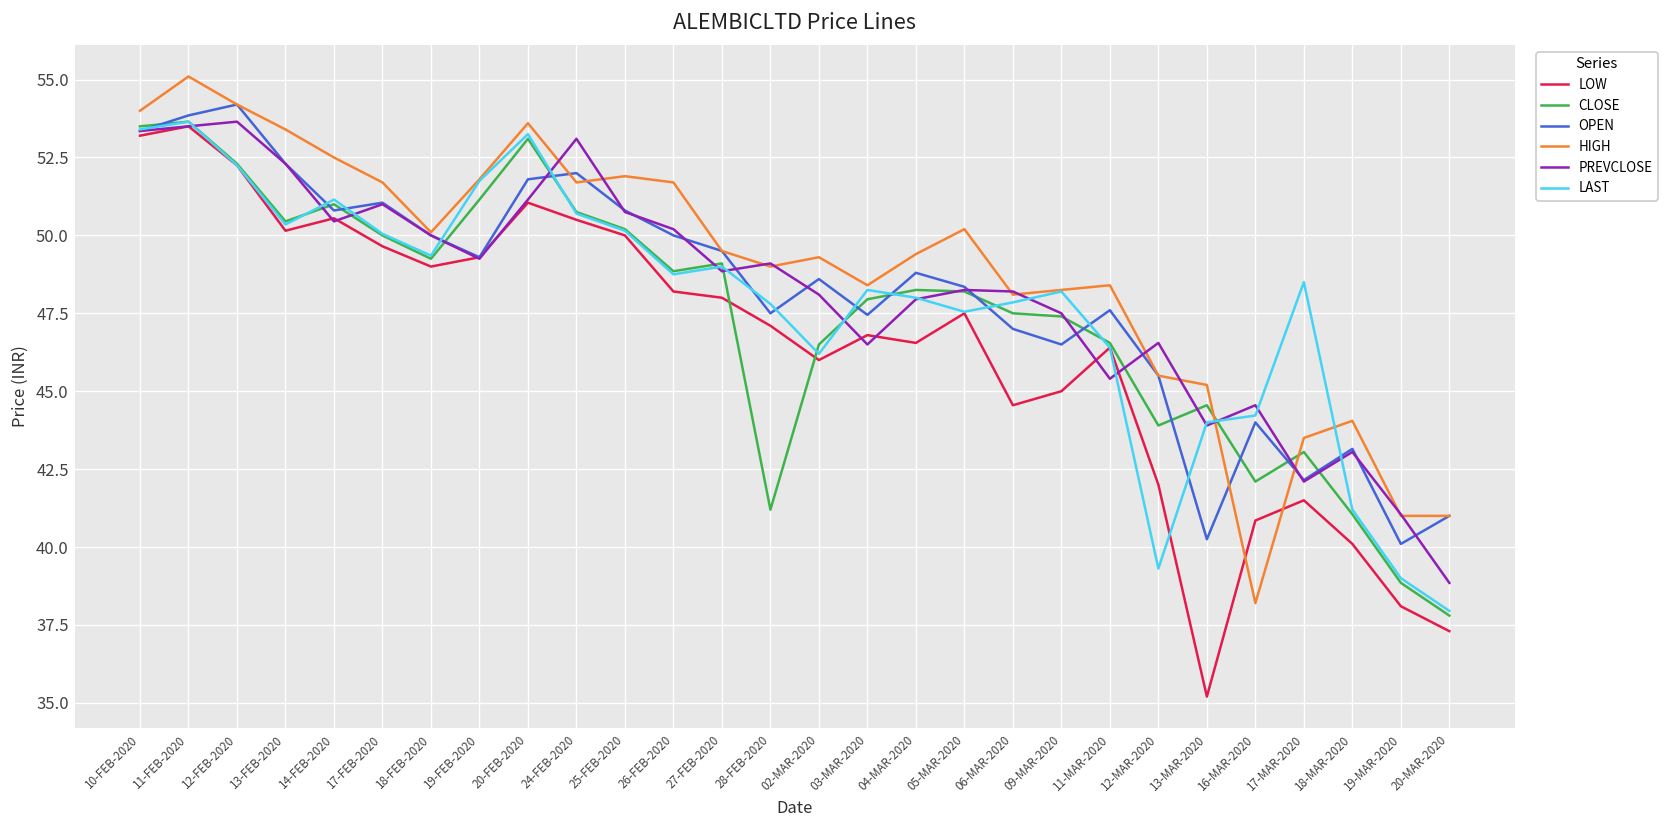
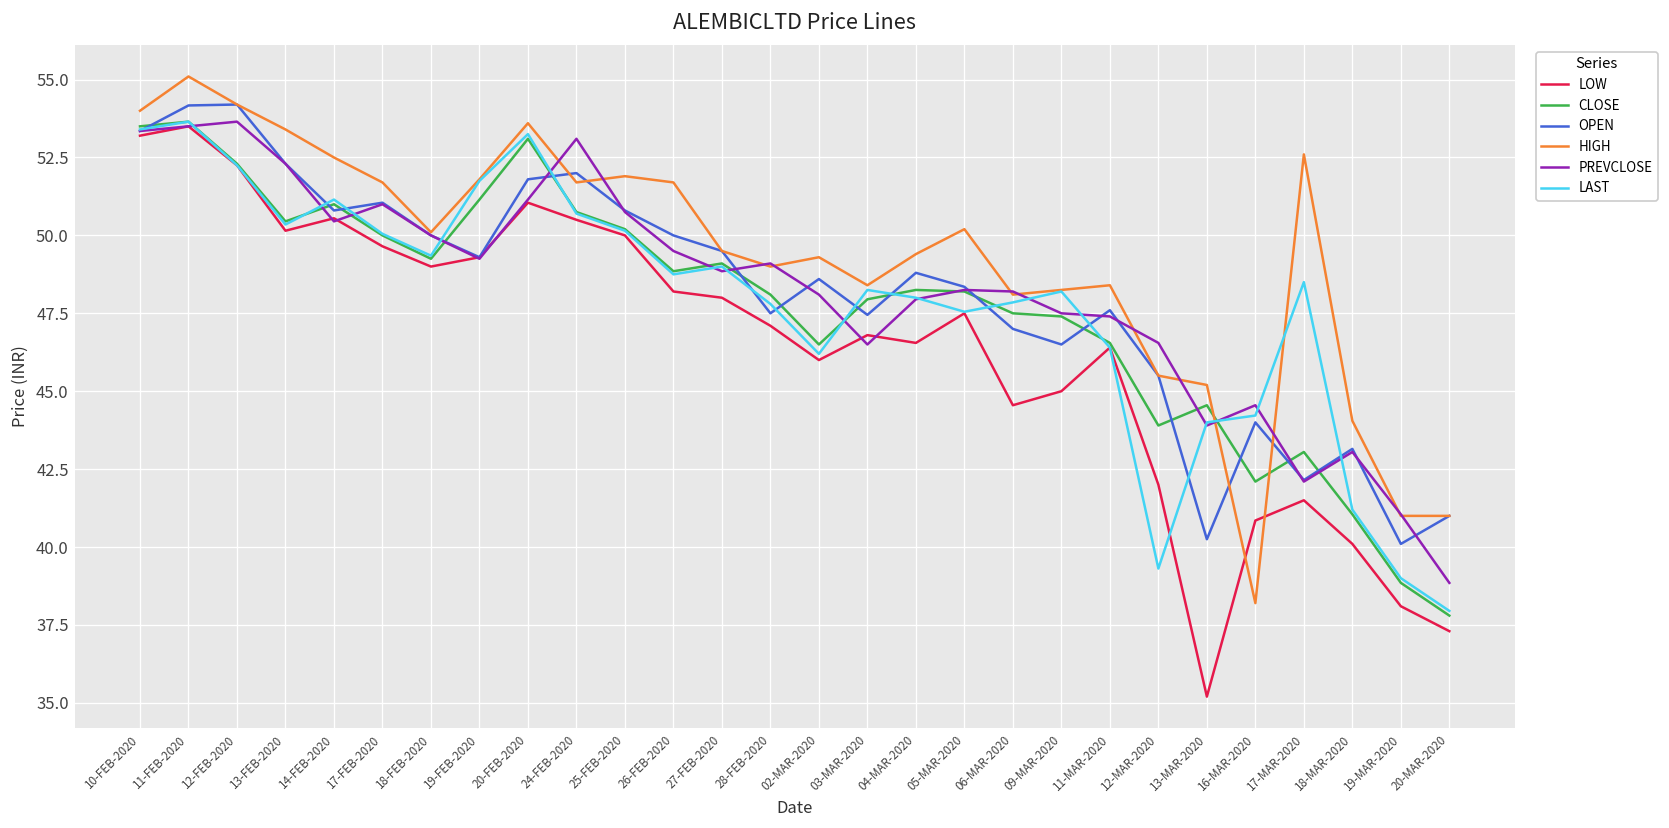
OPEN, 11-FEB-2020: 53.9 -> 54.2
PREVCLOSE, 26-FEB-2020: 50.2 -> 49.5
CLOSE, 28-FEB-2020: 41.2 -> 48.1
PREVCLOSE, 11-MAR-2020: 45.4 -> 47.4
HIGH, 17-MAR-2020: 43.5 -> 52.6
